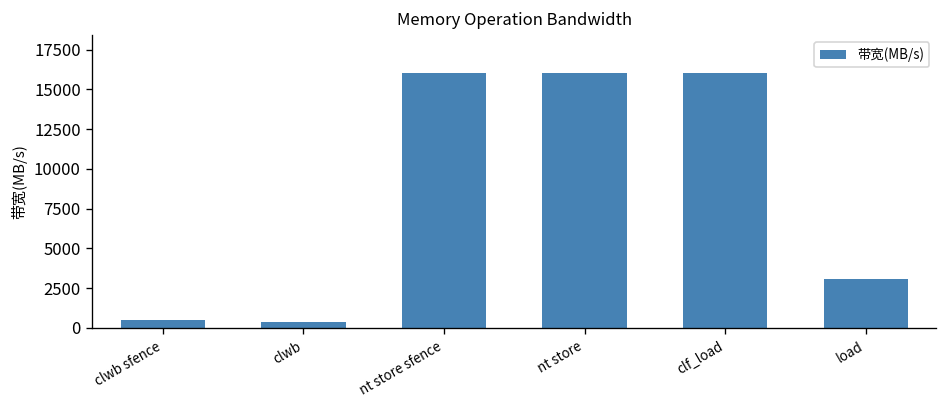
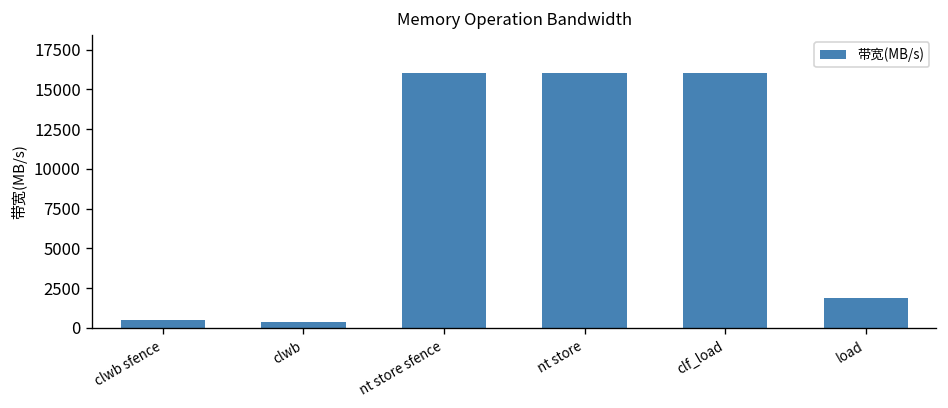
load: 3000 -> 1900
